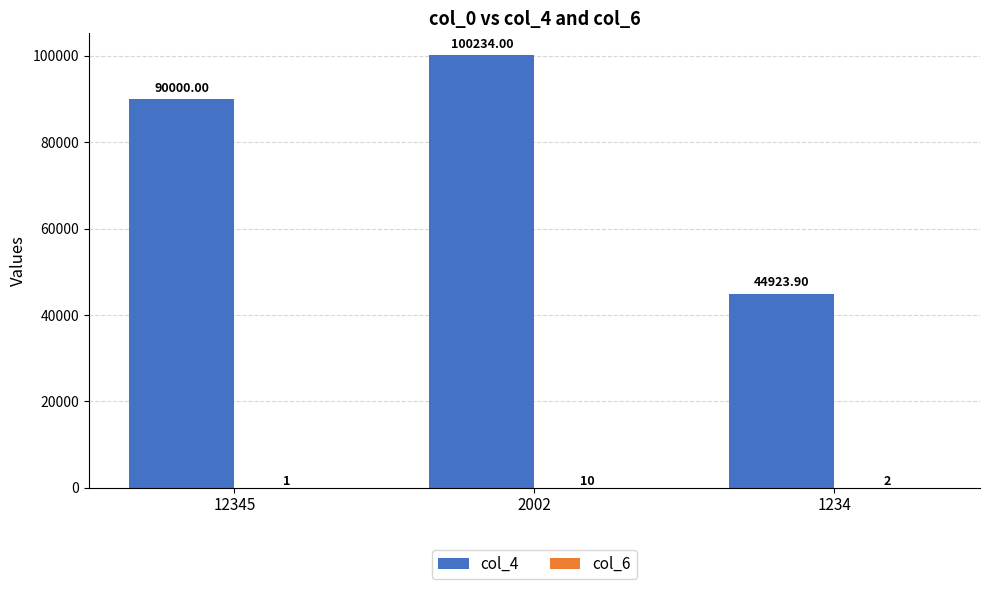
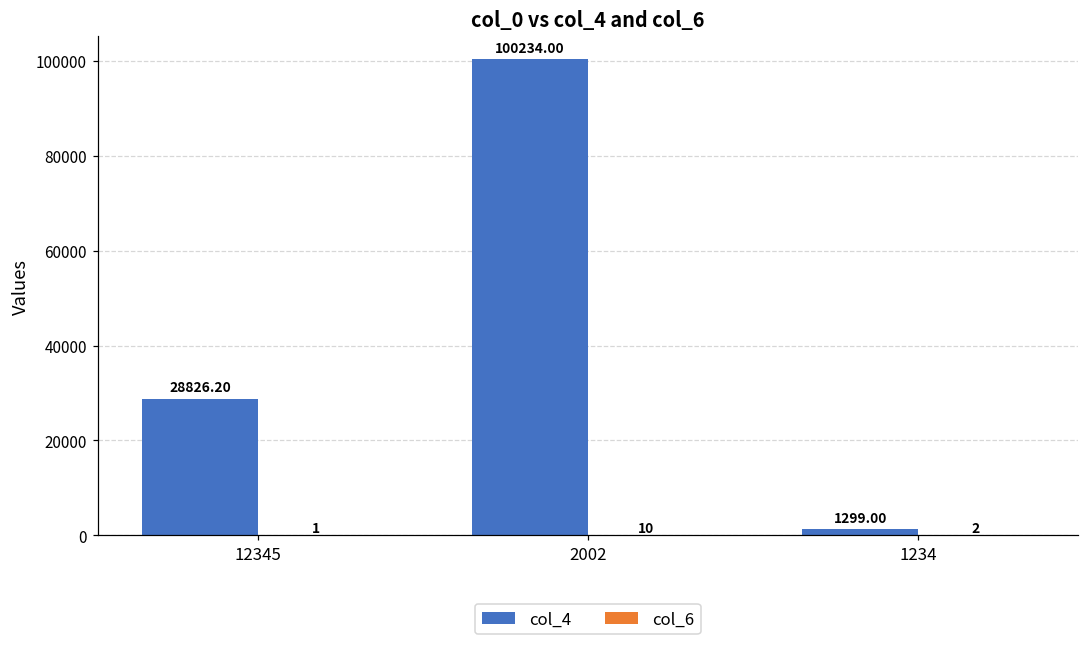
col_4, 12345: 90000.00 -> 28826.20
col_4, 1234: 44923.90 -> 1299.00
